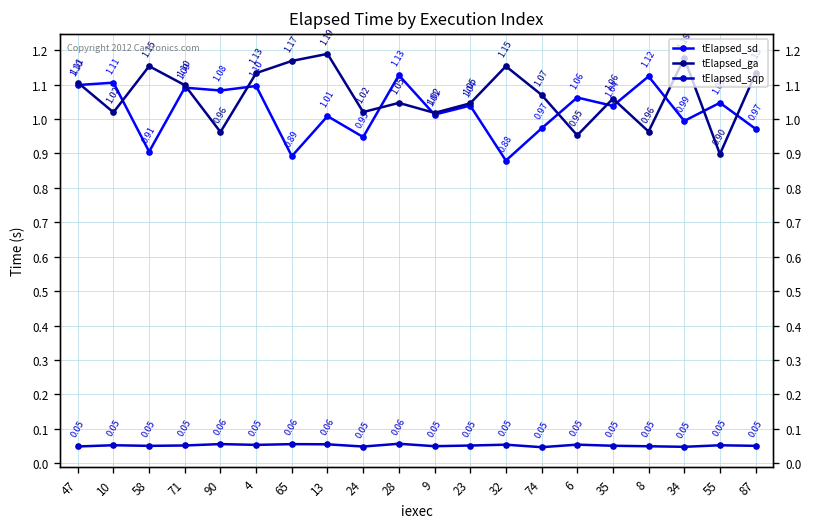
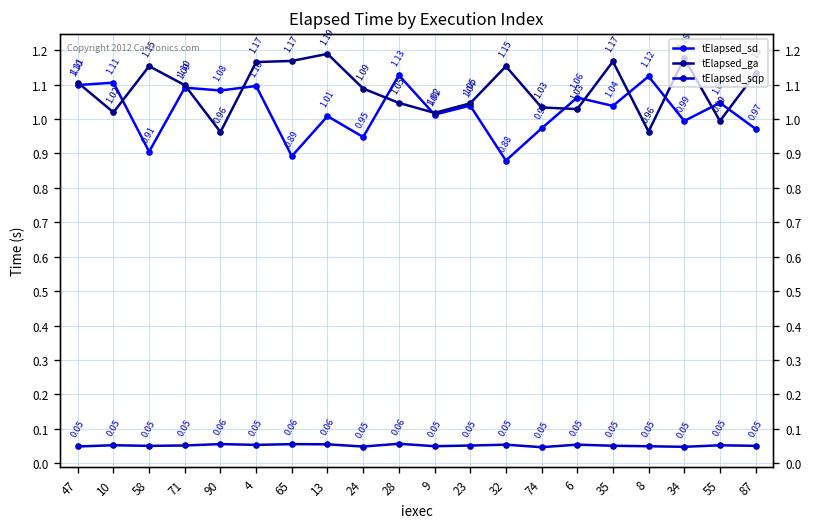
tElapsed_ga, 4: 1.13 -> 1.17
tElapsed_ga, 24: 1.02 -> 1.09
tElapsed_ga, 74: 1.07 -> 1.03
tElapsed_ga, 6: 0.95 -> 1.03
tElapsed_ga, 35: 1.06 -> 1.17
tElapsed_ga, 55: 0.90 -> 0.99
